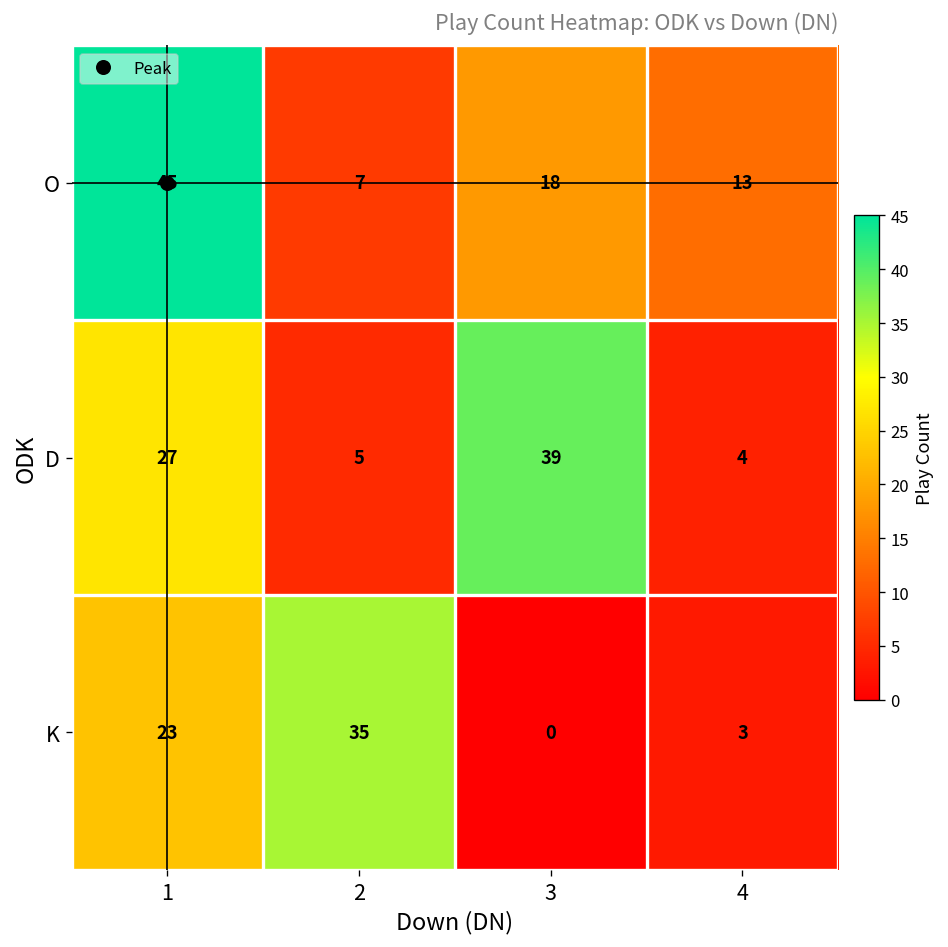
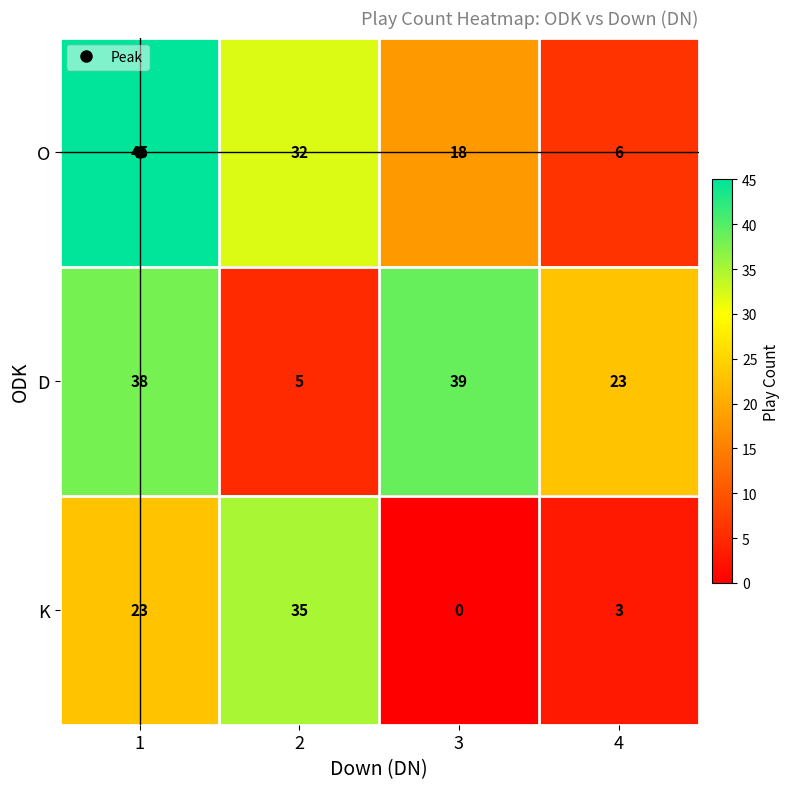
O, 2: 7 -> 32
O, 4: 13 -> 6
D, 1: 27 -> 38
D, 4: 4 -> 23
